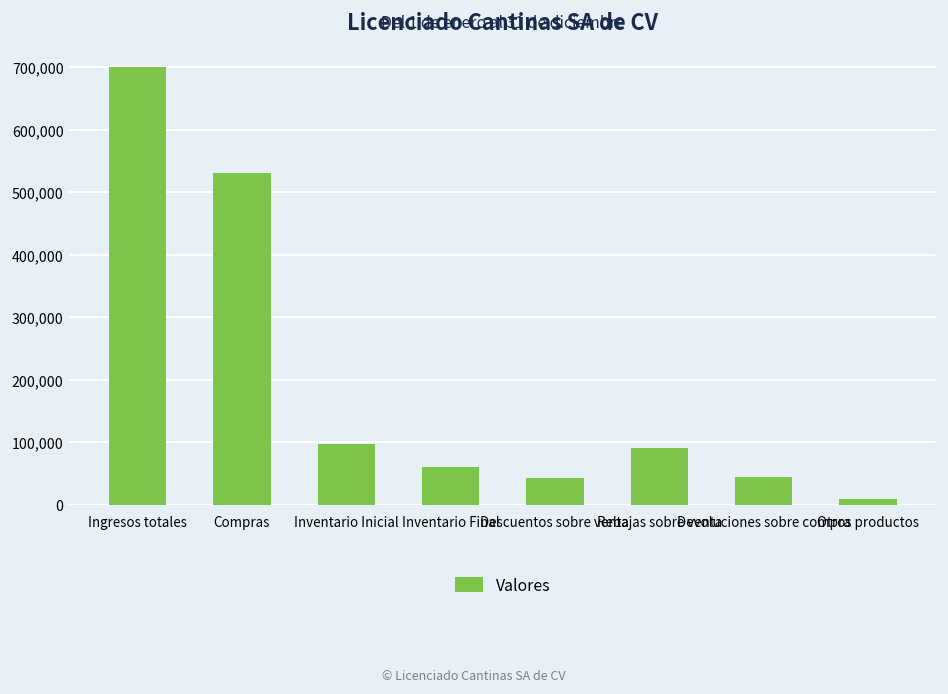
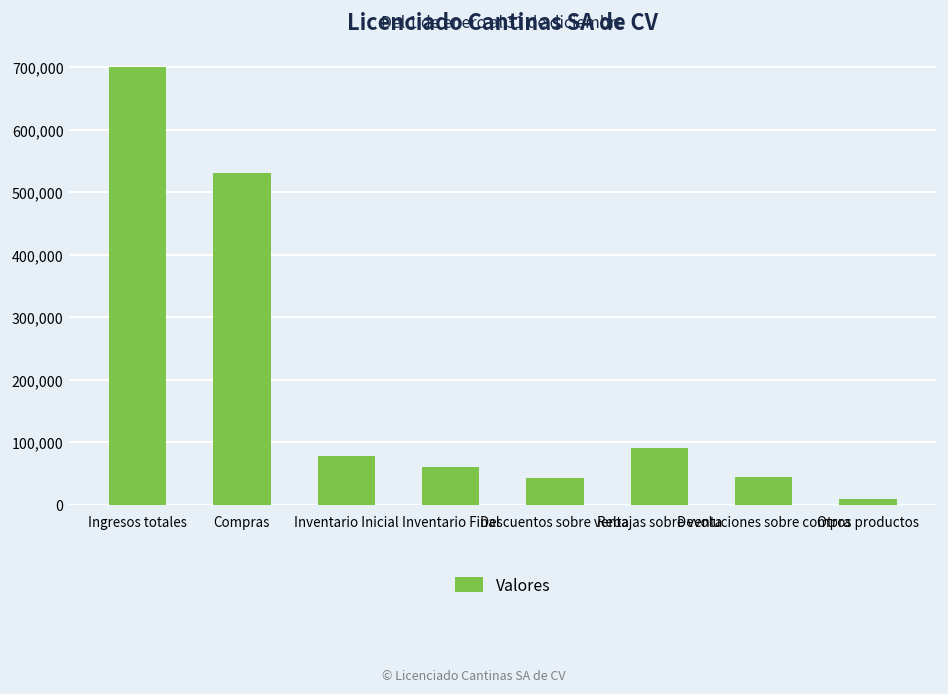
Inventario Inicial: 100,000 -> 80,000
